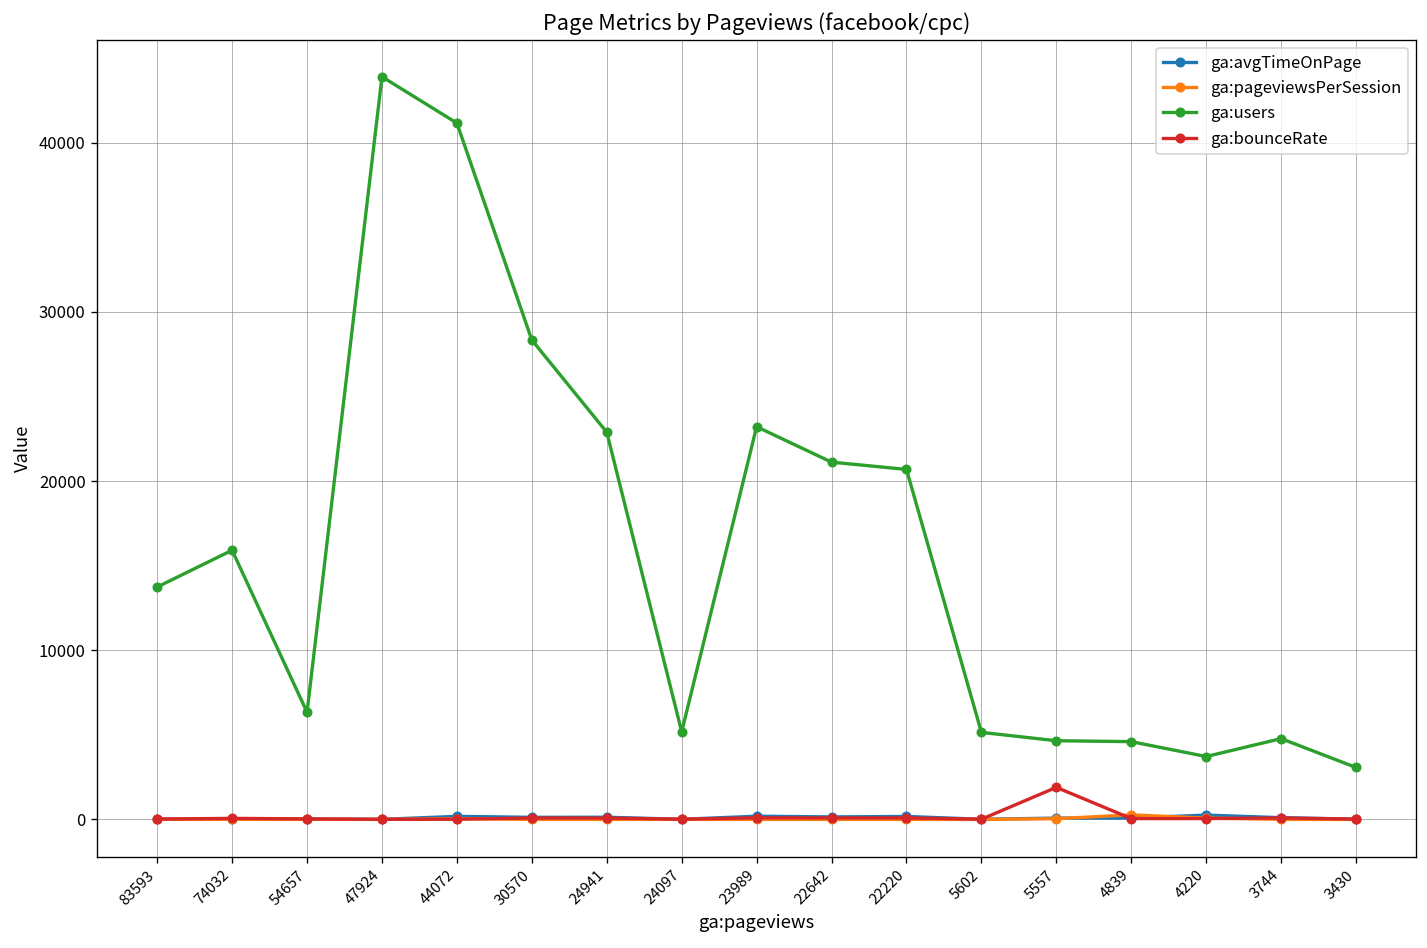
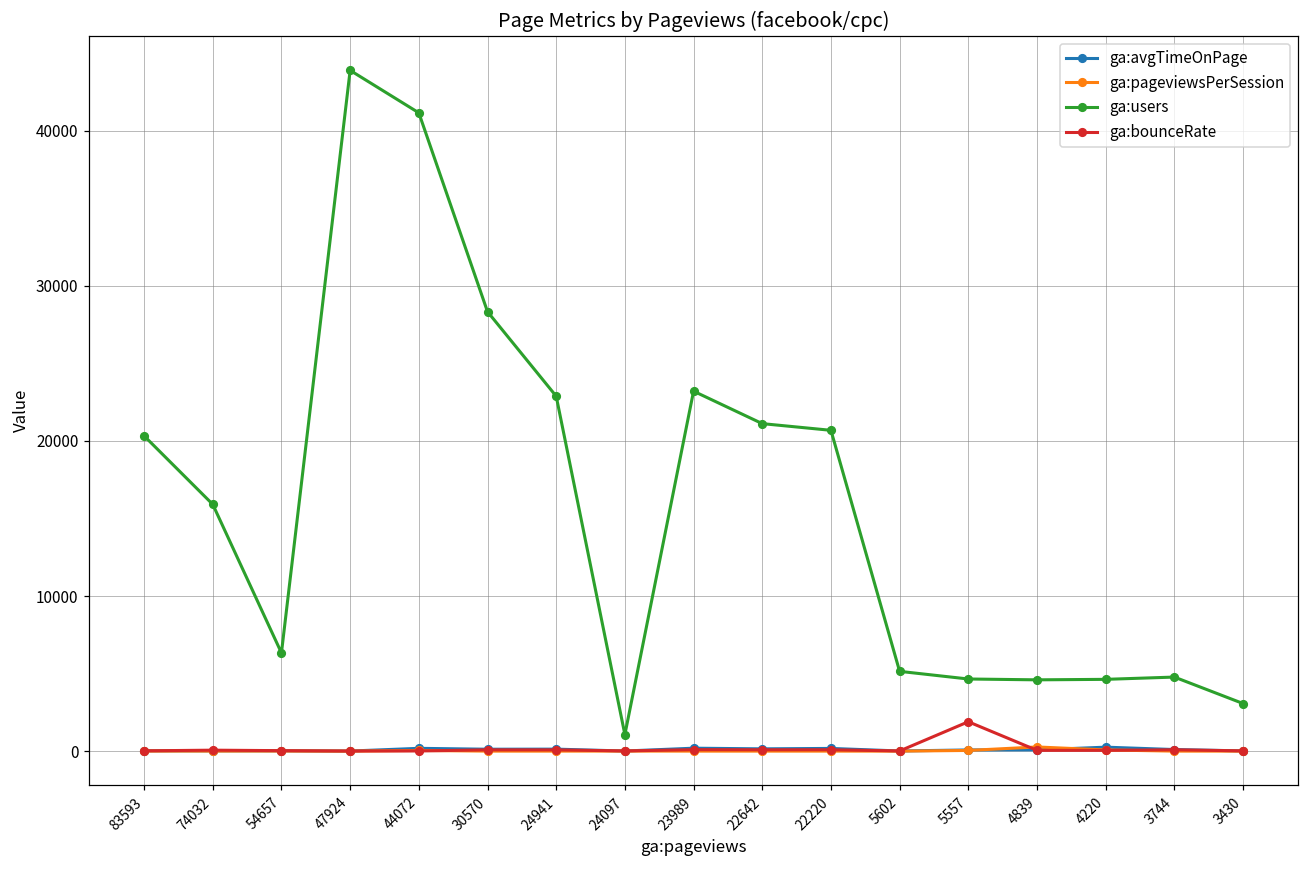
ga:users, 83593: 13700 -> 20300
ga:users, 24097: 5200 -> 1100
ga:users, 4220: 3700 -> 4600
